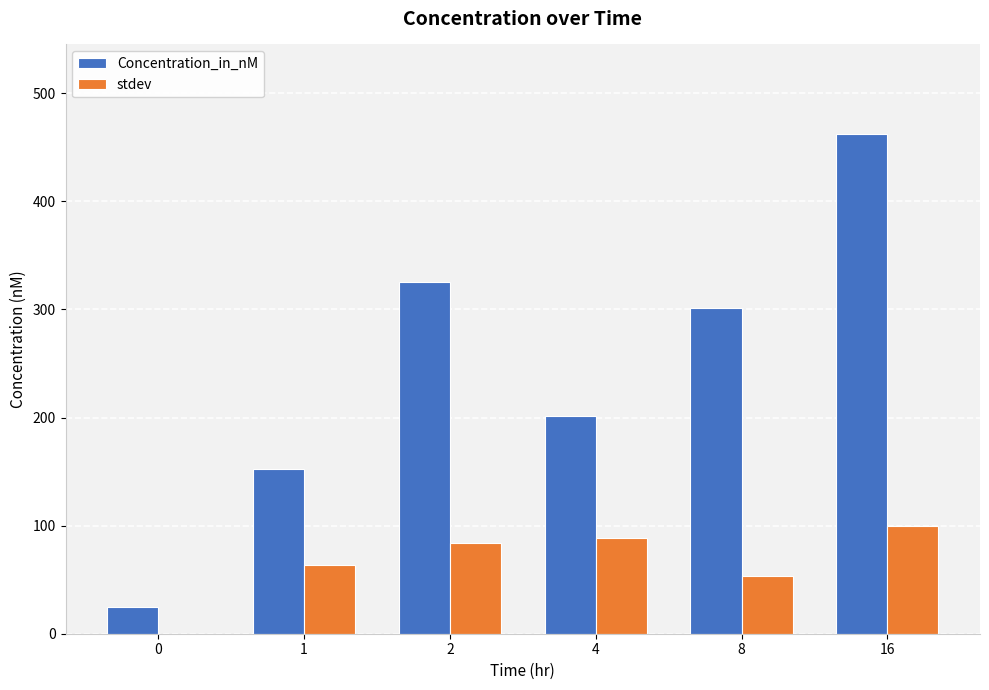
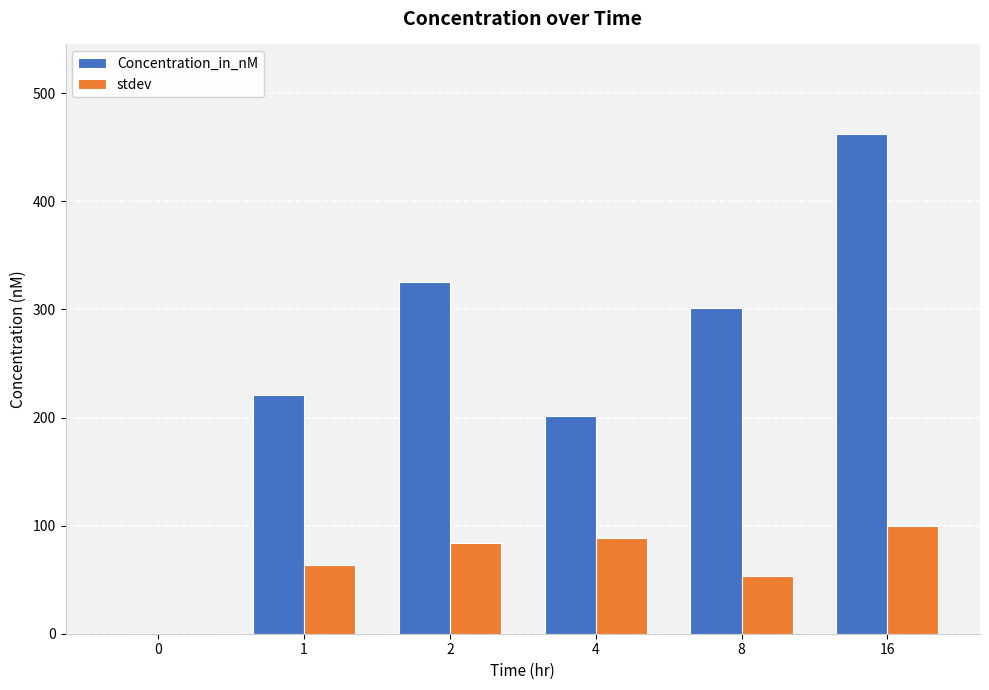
Concentration_in_nM, 0: 25 -> 0
Concentration_in_nM, 1: 153 -> 221
